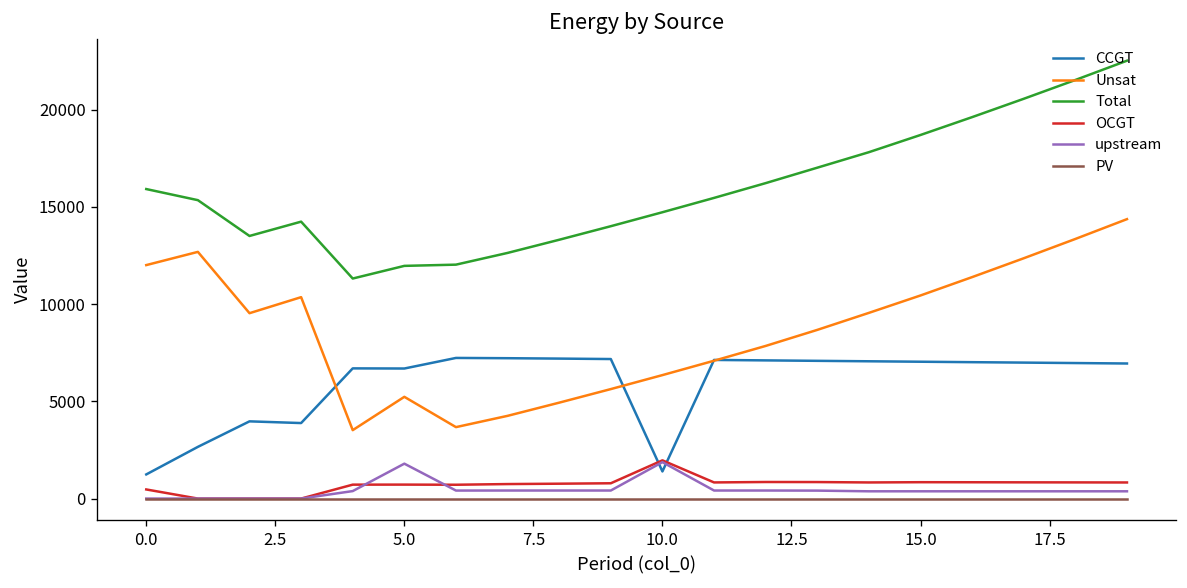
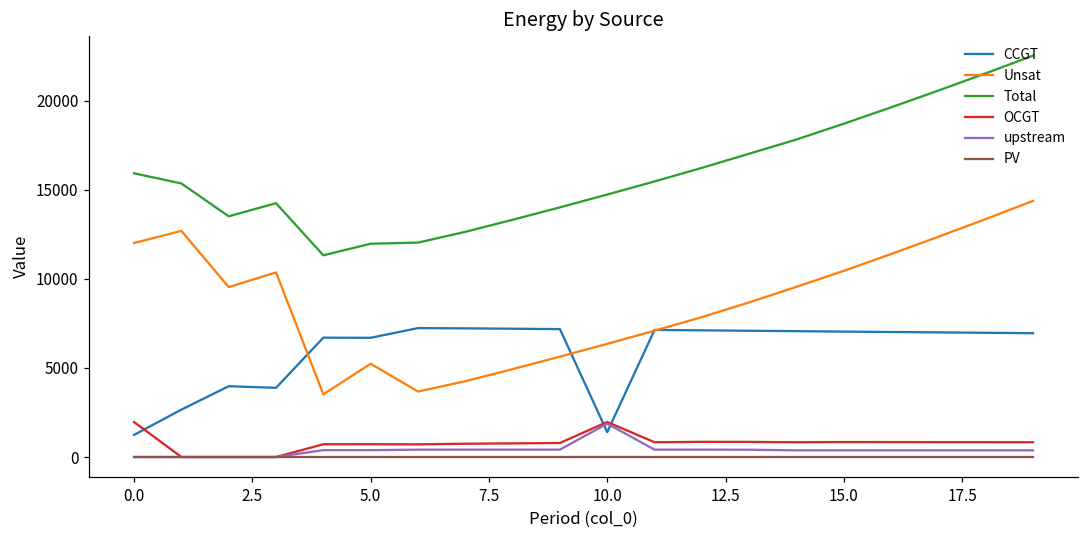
OCGT, 0.0: 500 -> 2000
upstream, 5.0: 1800 -> 400
